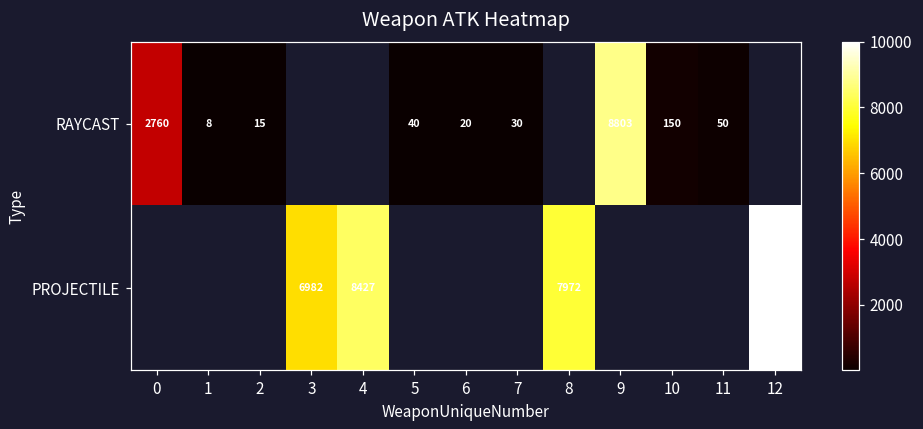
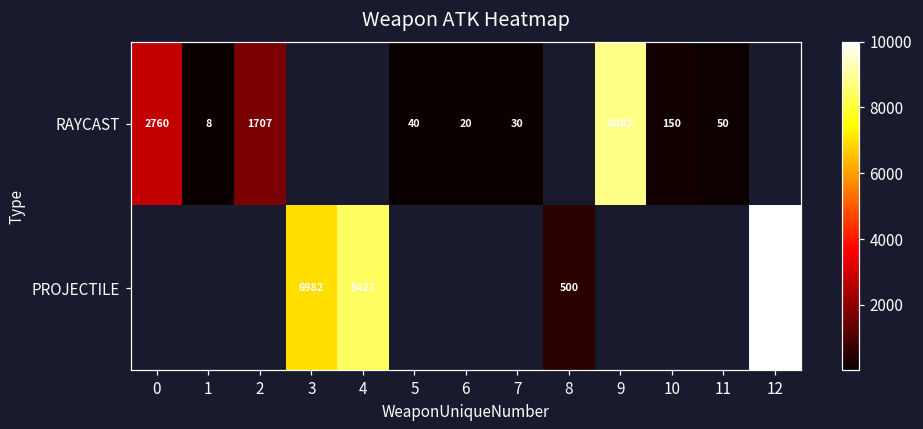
RAYCAST, 2: 15 -> 1707
PROJECTILE, 8: 7972 -> 500
